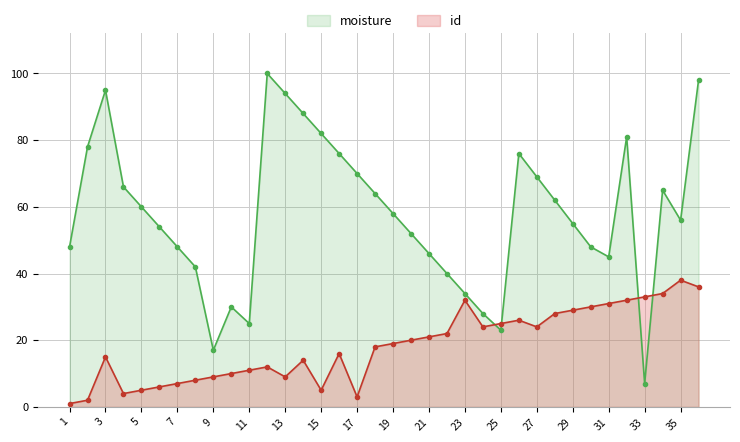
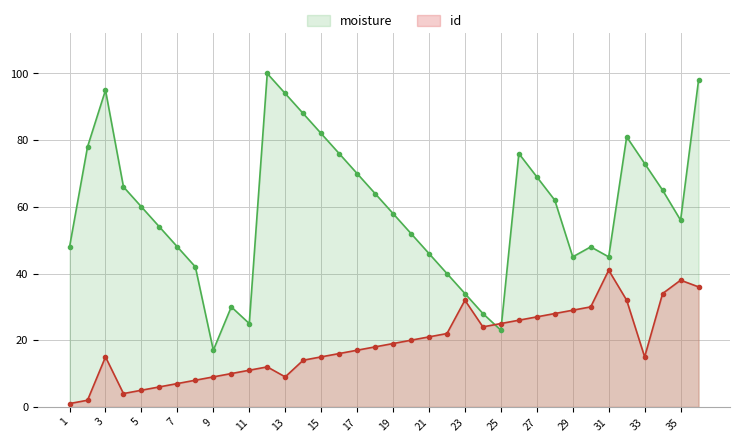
id, 15: 5 -> 15
id, 17: 3 -> 17
id, 27: 24 -> 27
moisture, 29: 55 -> 45
id, 31: 31 -> 41
moisture, 33: 7 -> 73
id, 33: 33 -> 15
